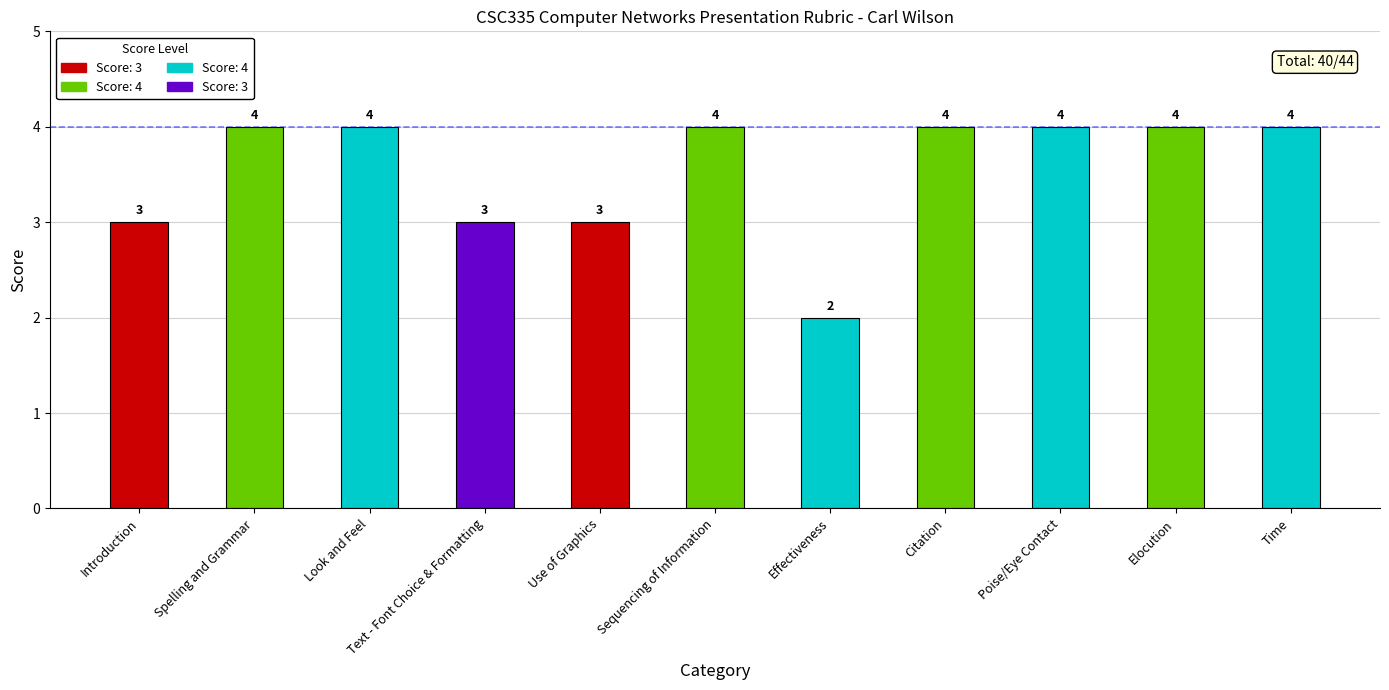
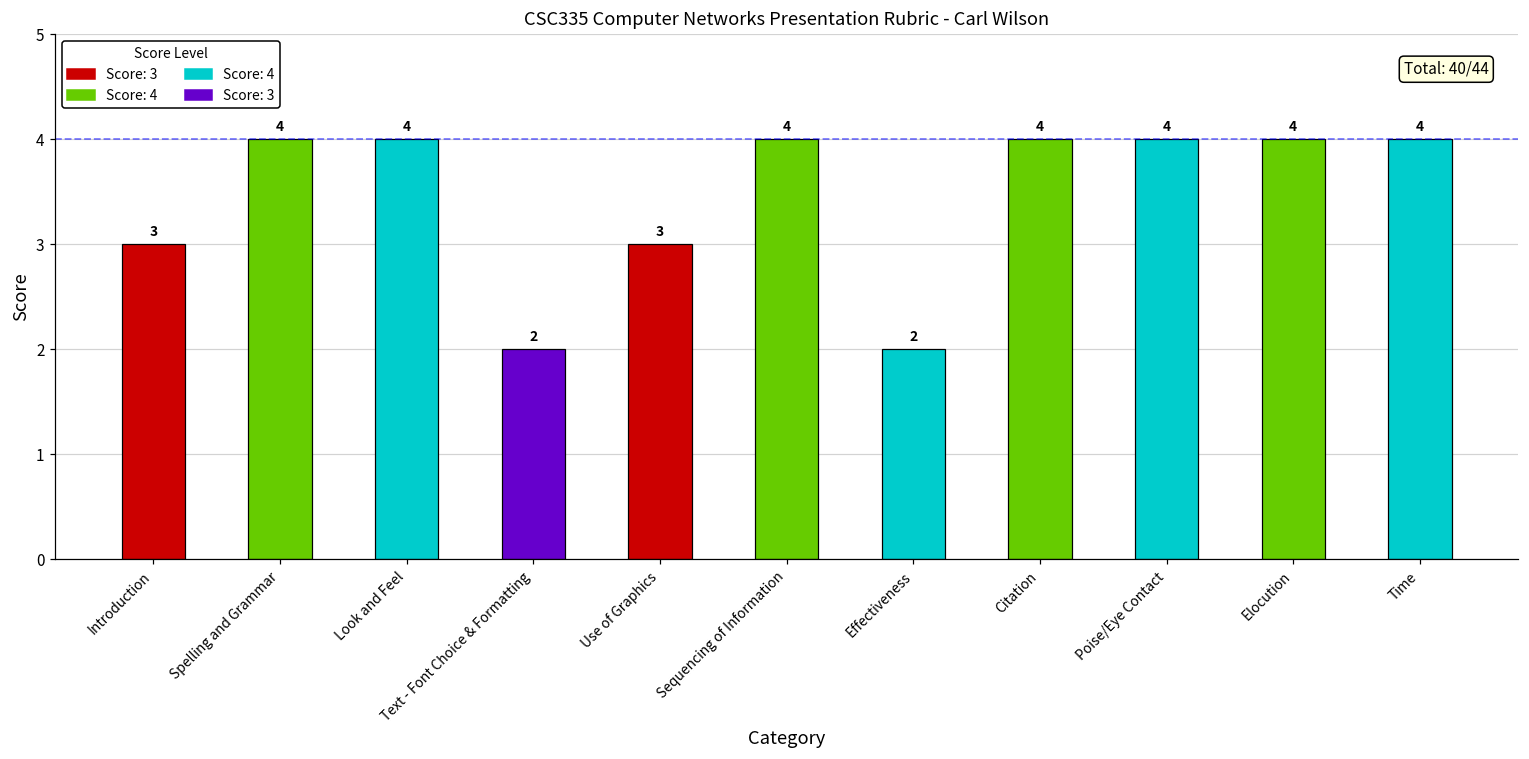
Text - Font Choice & Formatting: 3 -> 2
